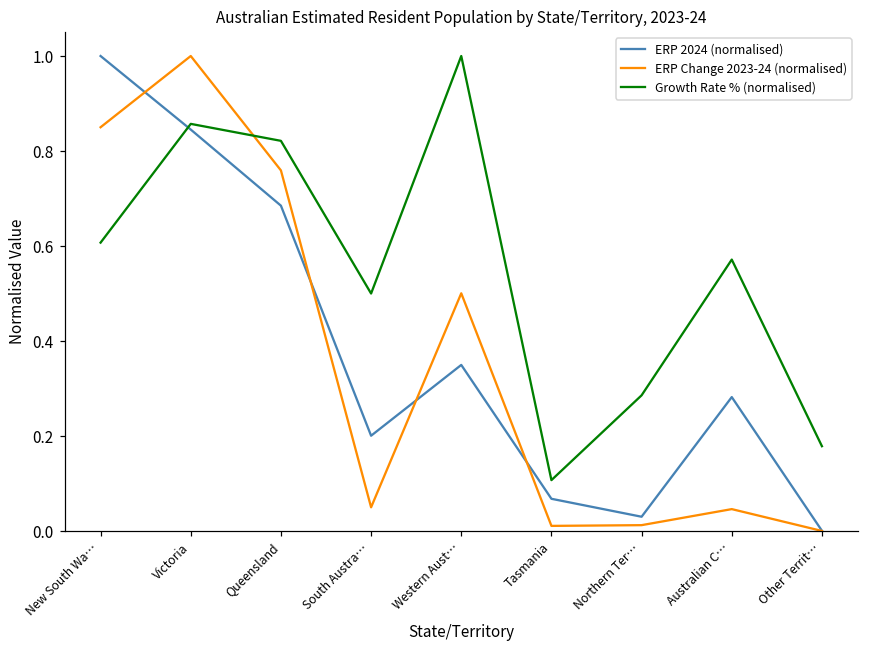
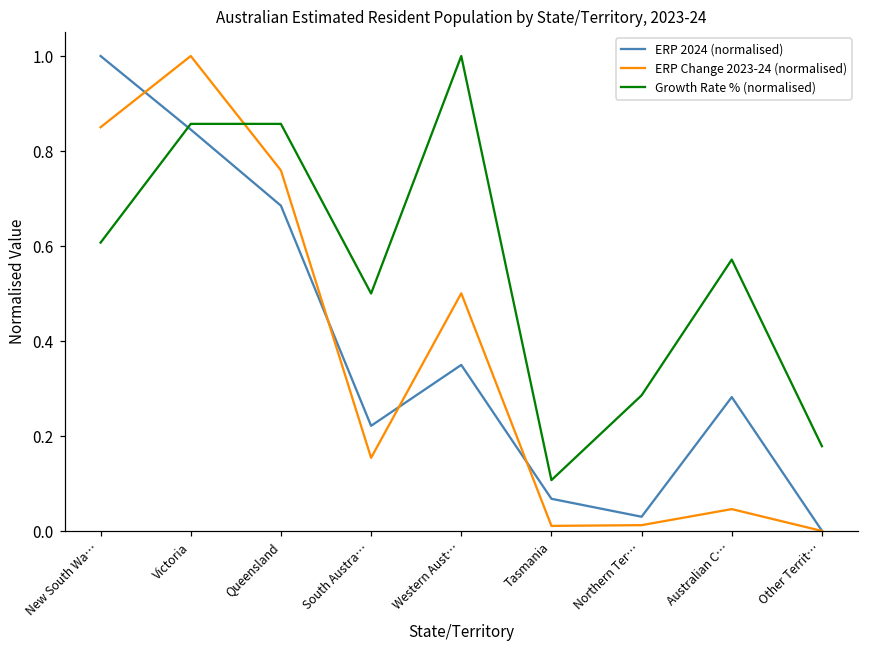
Growth Rate % (normalised), Queensland: 0.82 -> 0.86
ERP 2024 (normalised), South Austra…: 0.20 -> 0.22
ERP Change 2023-24 (normalised), South Austra…: 0.05 -> 0.15
